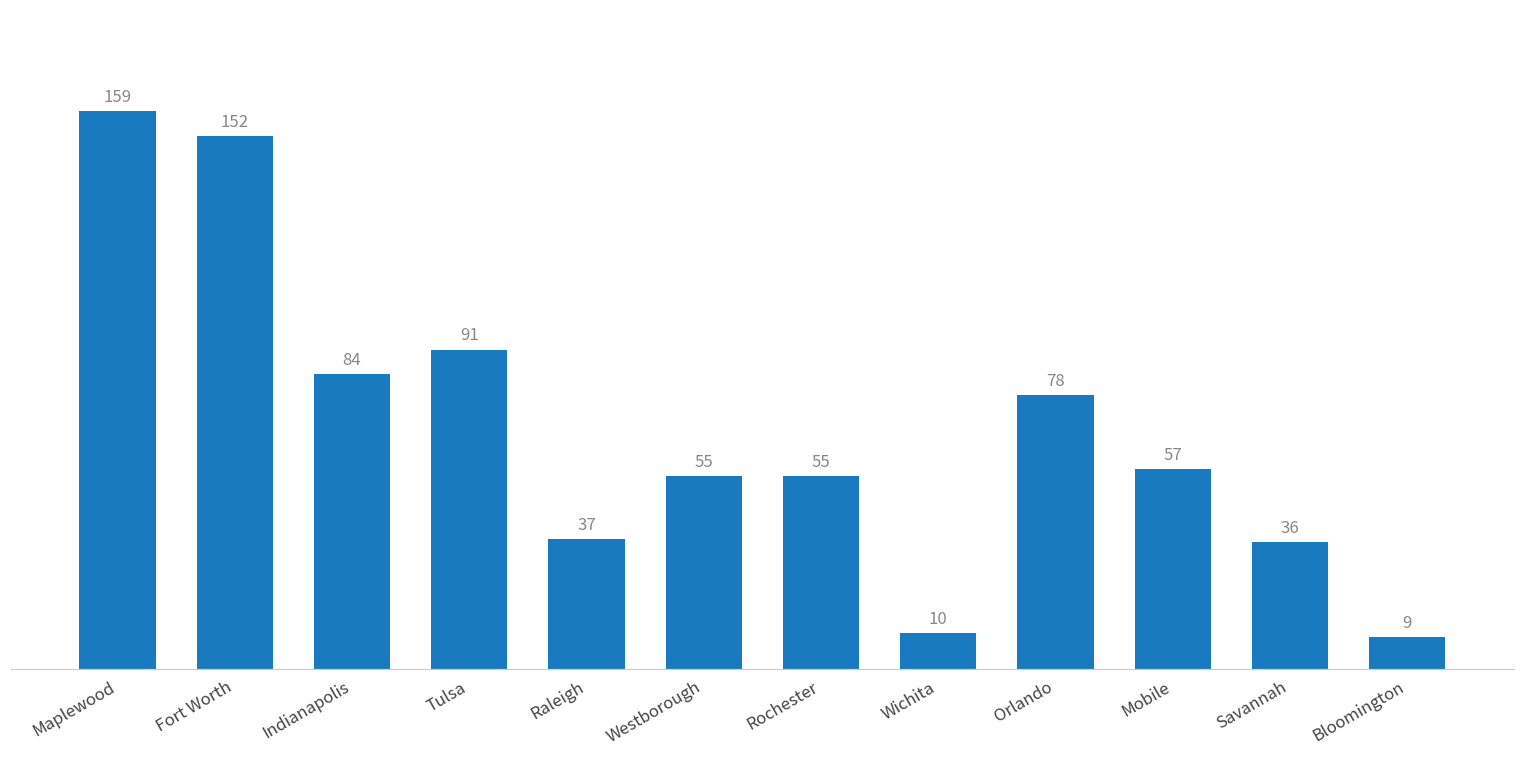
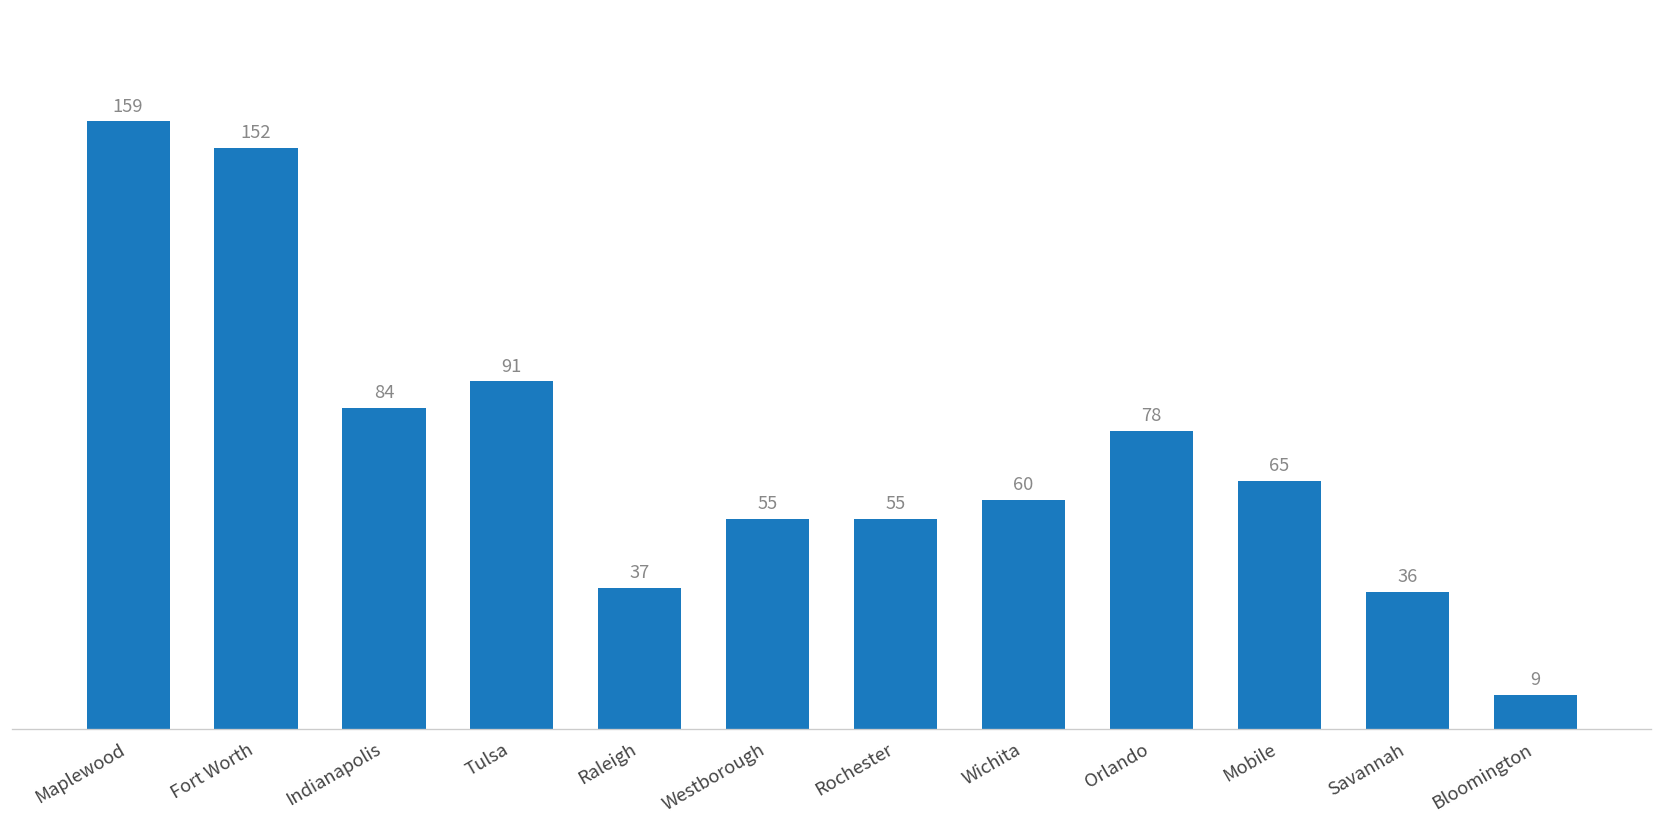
Wichita: 10 -> 60
Mobile: 57 -> 65
